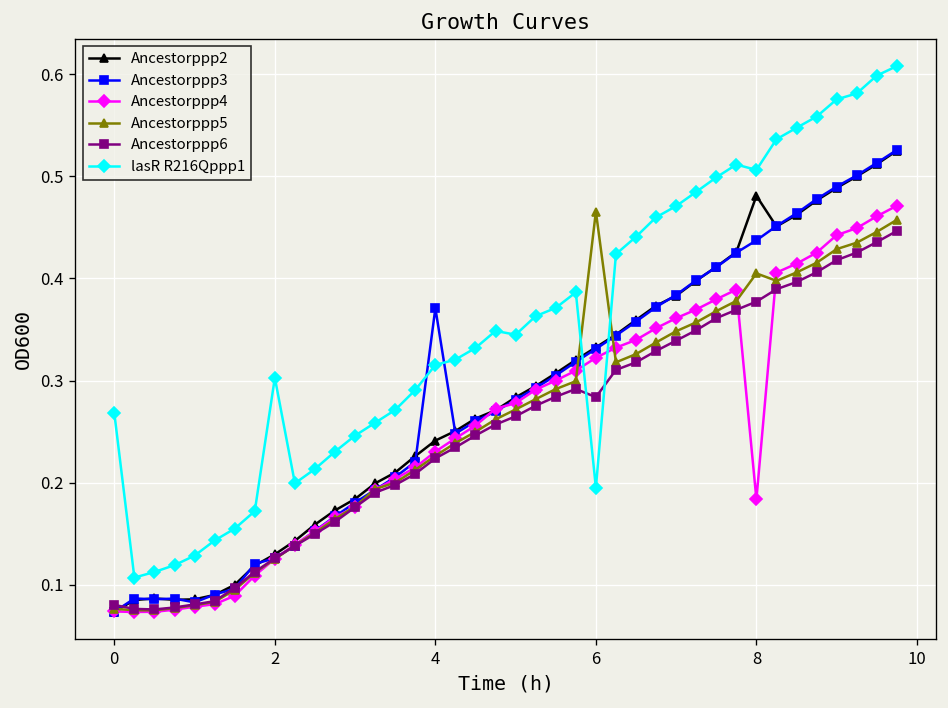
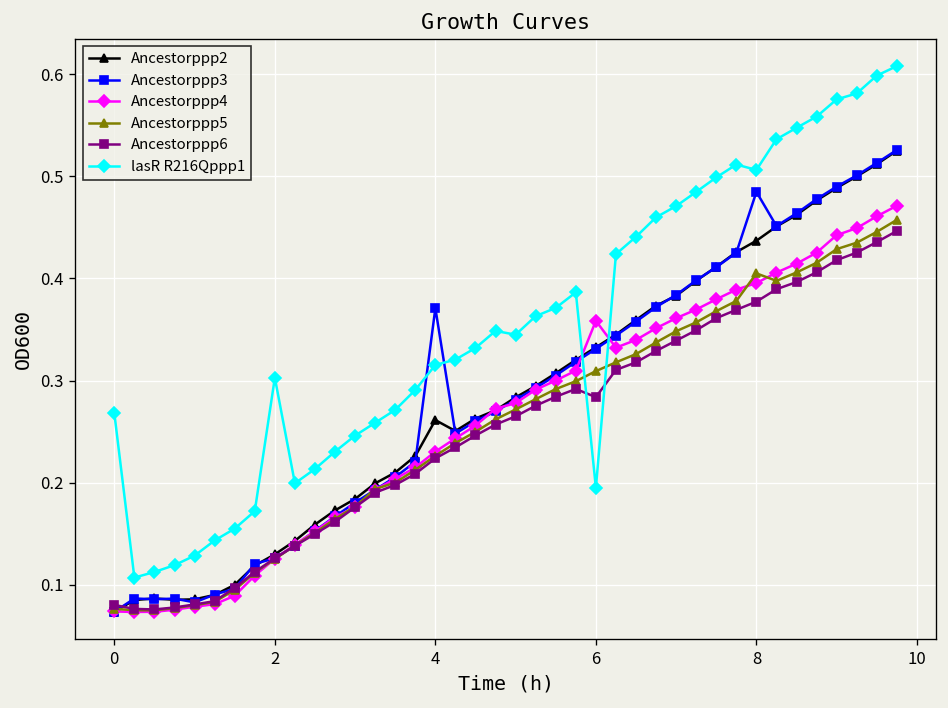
Ancestorppp2, 4: 0.24 -> 0.26
Ancestorppp4, 6: 0.32 -> 0.36
Ancestorppp5, 6: 0.47 -> 0.31
Ancestorppp2, 8: 0.48 -> 0.44
Ancestorppp3, 8: 0.44 -> 0.48
Ancestorppp4, 8: 0.18 -> 0.40
